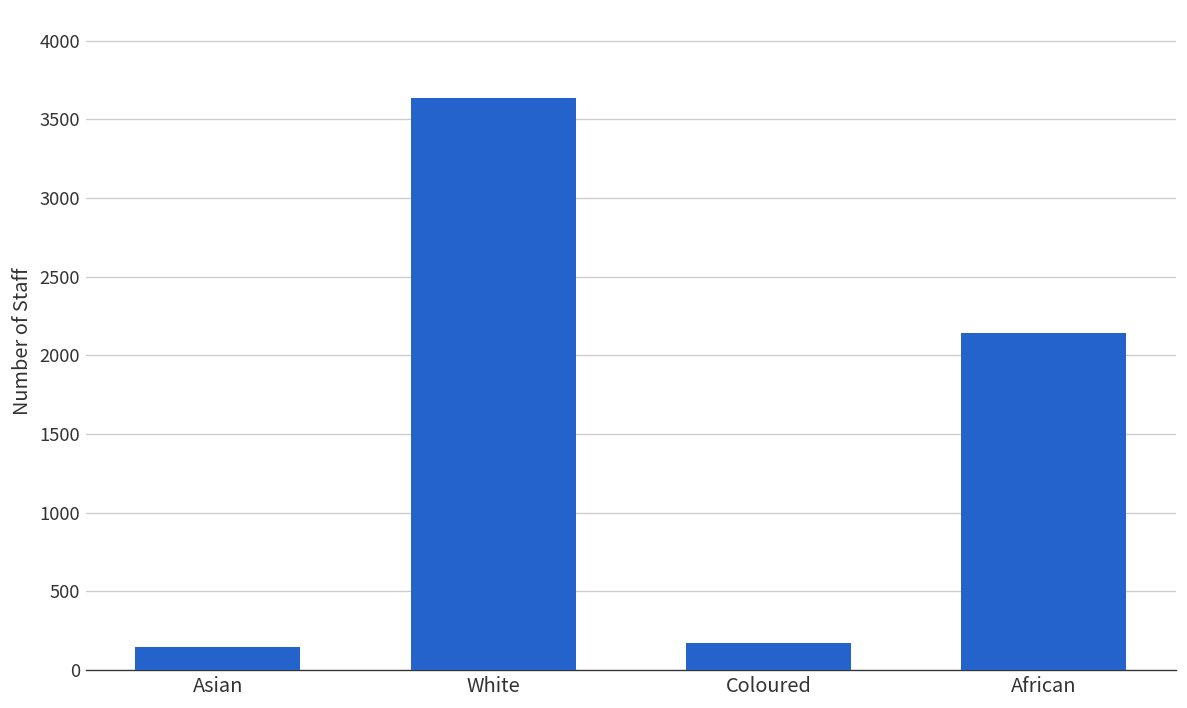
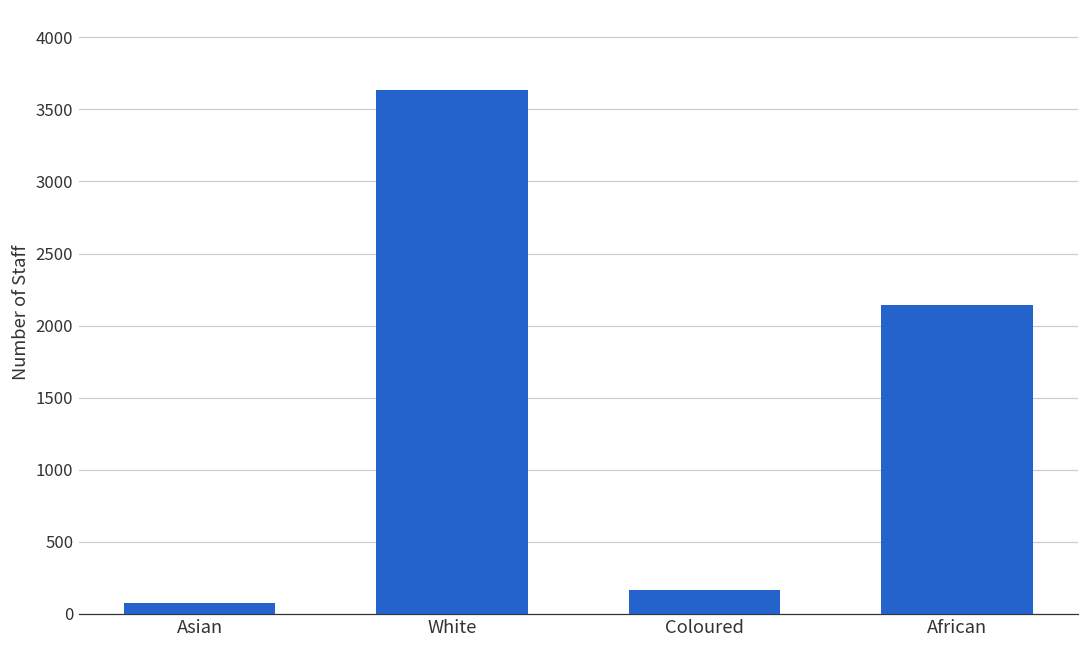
Asian: 140 -> 70
